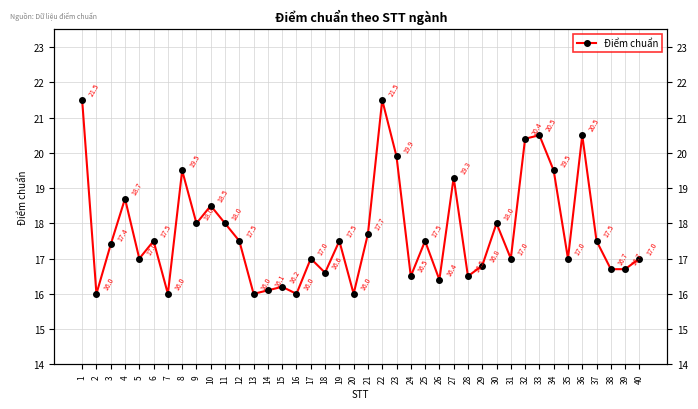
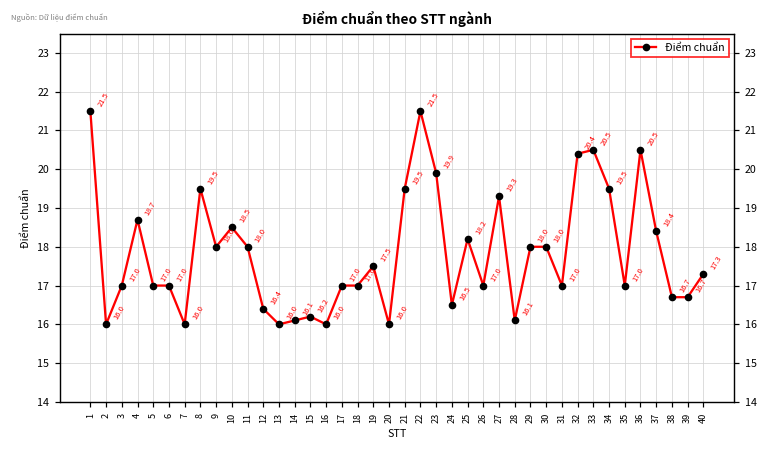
3: 17.4 -> 17.0
6: 17.5 -> 17.0
12: 17.5 -> 16.4
18: 16.6 -> 17.0
21: 17.7 -> 19.5
25: 17.5 -> 18.2
26: 16.4 -> 17.0
28: 16.5 -> 16.1
29: 16.8 -> 18.0
37: 17.5 -> 18.4
40: 17.0 -> 17.3
